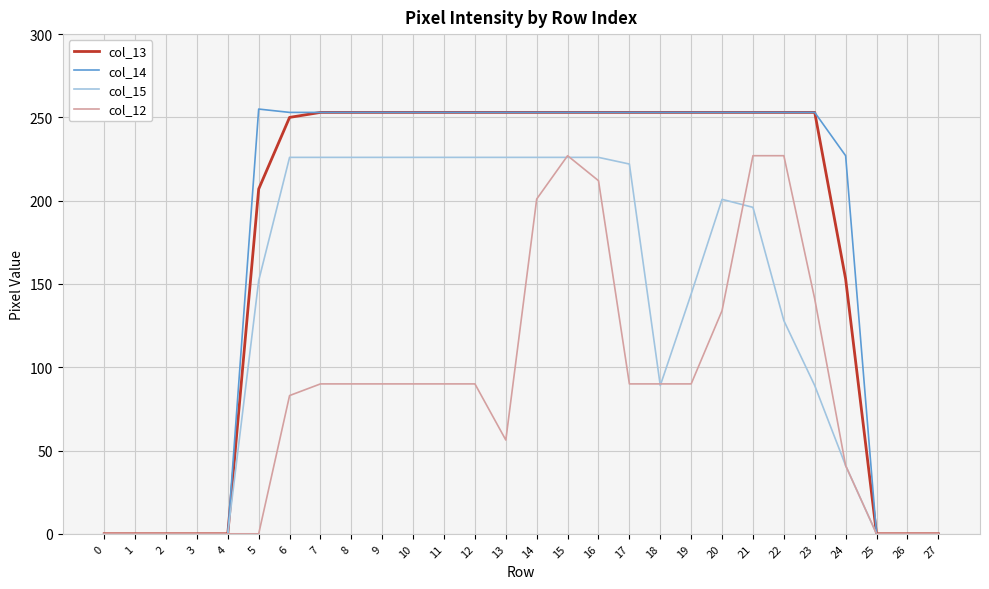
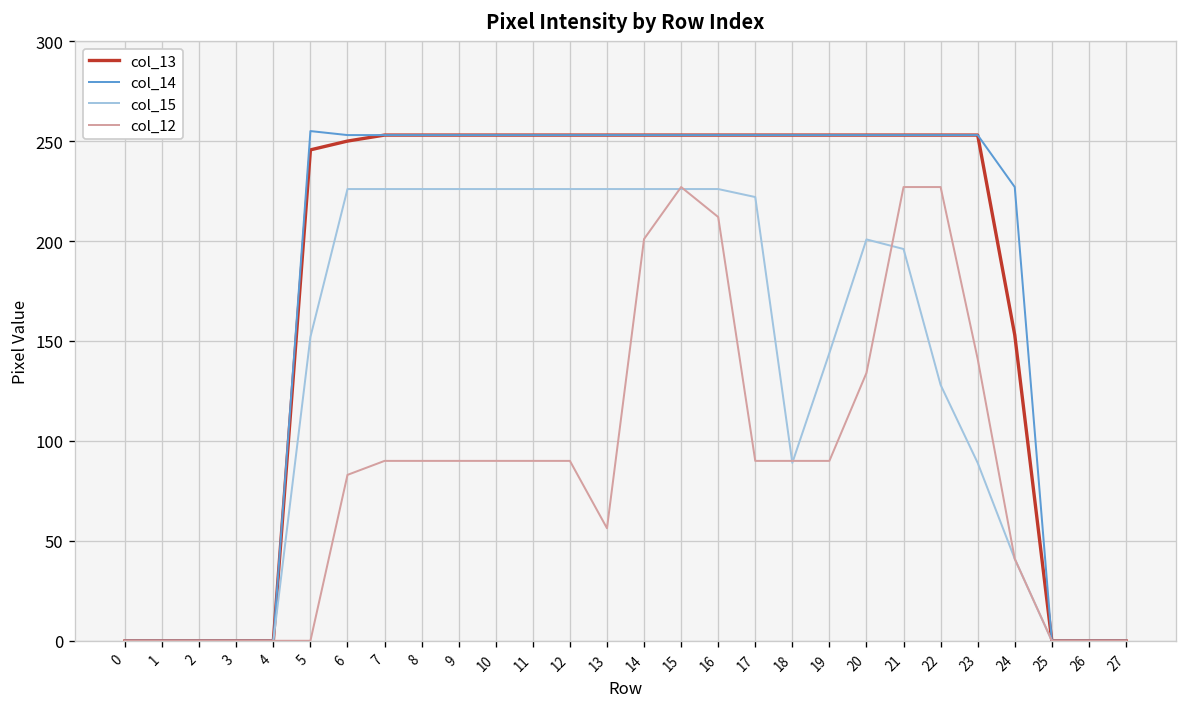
col_13, 5: 207 -> 246
